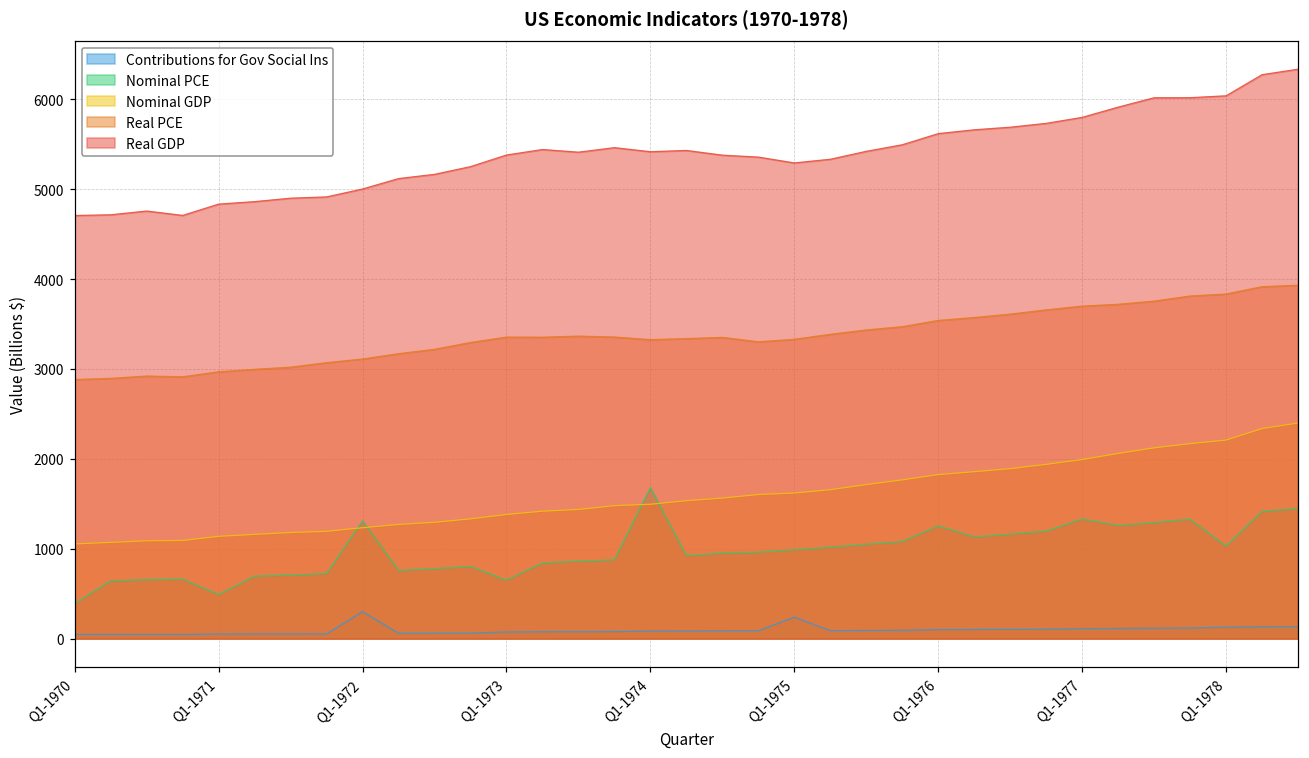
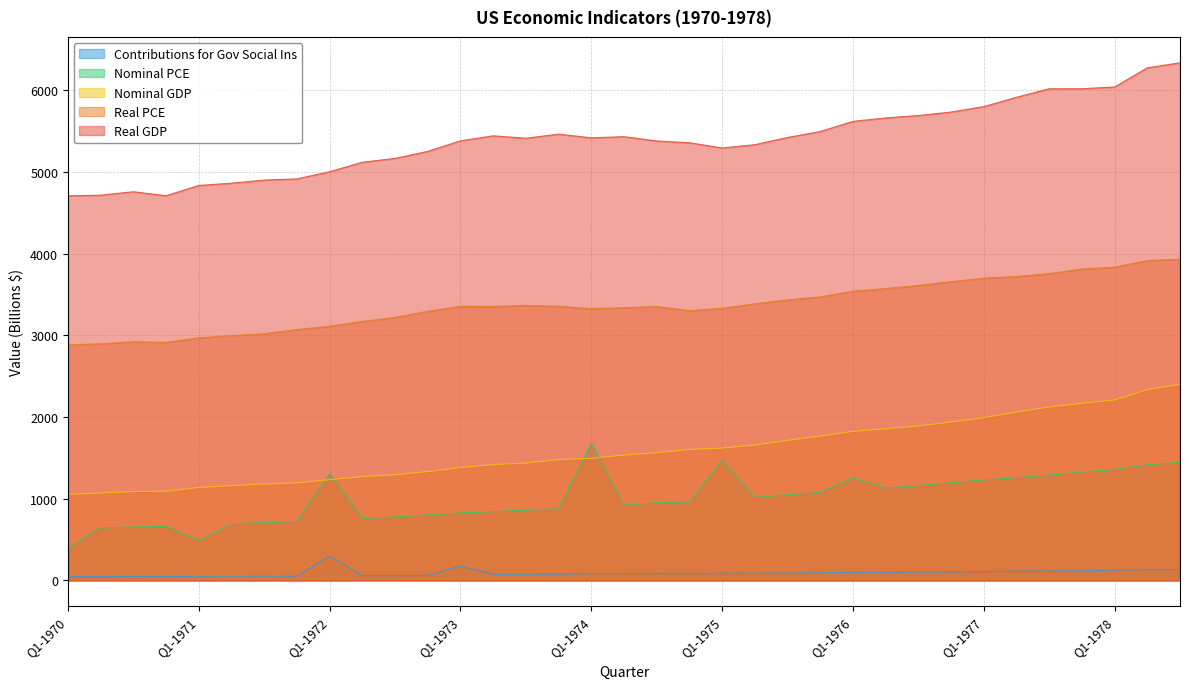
Contributions for Gov Social Ins, Q1-1973: 100 -> 200
Nominal PCE, Q1-1973: 600 -> 800
Contributions for Gov Social Ins, Q1-1975: 200 -> 100
Nominal PCE, Q1-1975: 1000 -> 1500
Nominal PCE, Q1-1977: 1300 -> 1200
Nominal PCE, Q1-1978: 1000 -> 1400
